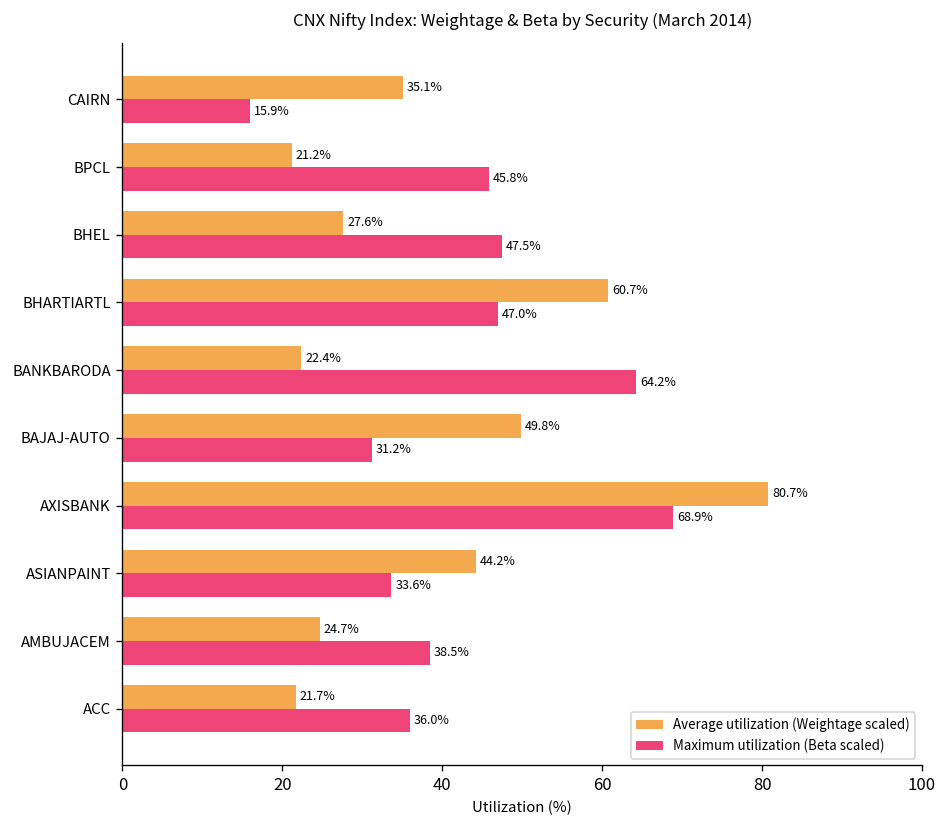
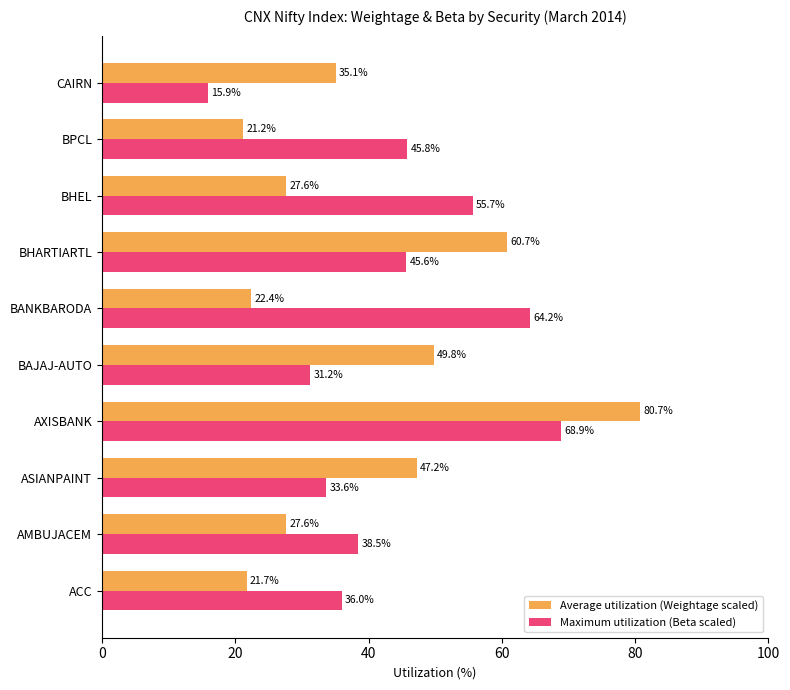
Maximum utilization (Beta scaled), BHEL: 47.5% -> 55.7%
Maximum utilization (Beta scaled), BHARTIARTL: 47.0% -> 45.6%
Average utilization (Weightage scaled), ASIANPAINT: 44.2% -> 47.2%
Average utilization (Weightage scaled), AMBUJACEM: 24.7% -> 27.6%
